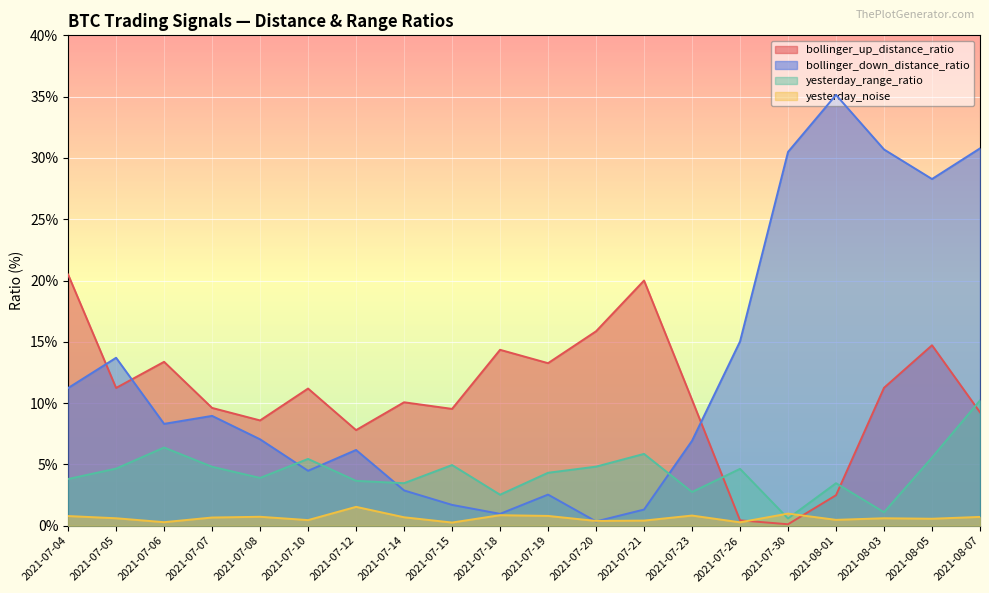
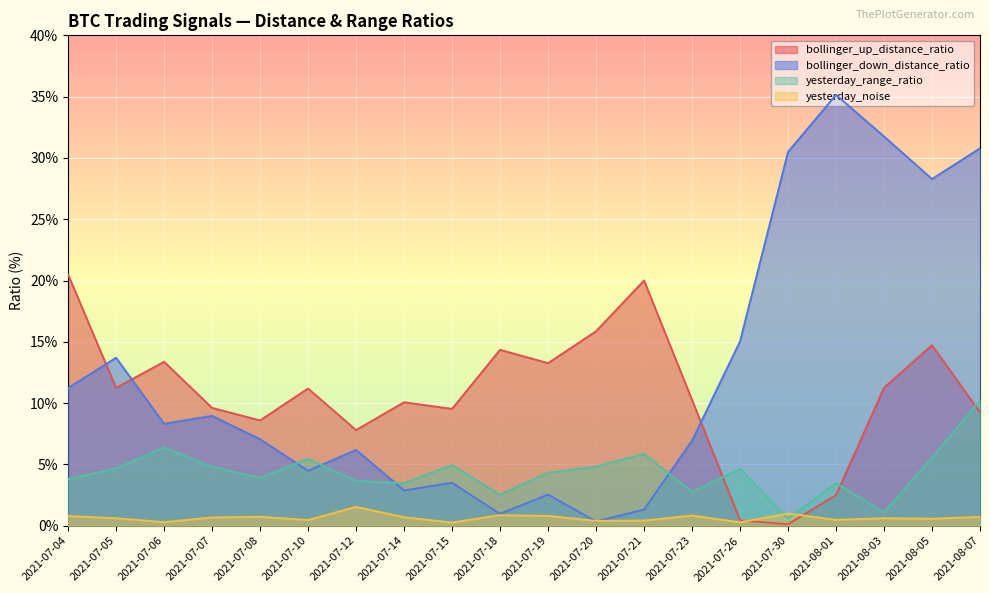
bollinger_down_distance_ratio, 2021-07-15: 1.7% -> 3.5%
bollinger_down_distance_ratio, 2021-08-03: 30.7% -> 31.8%
